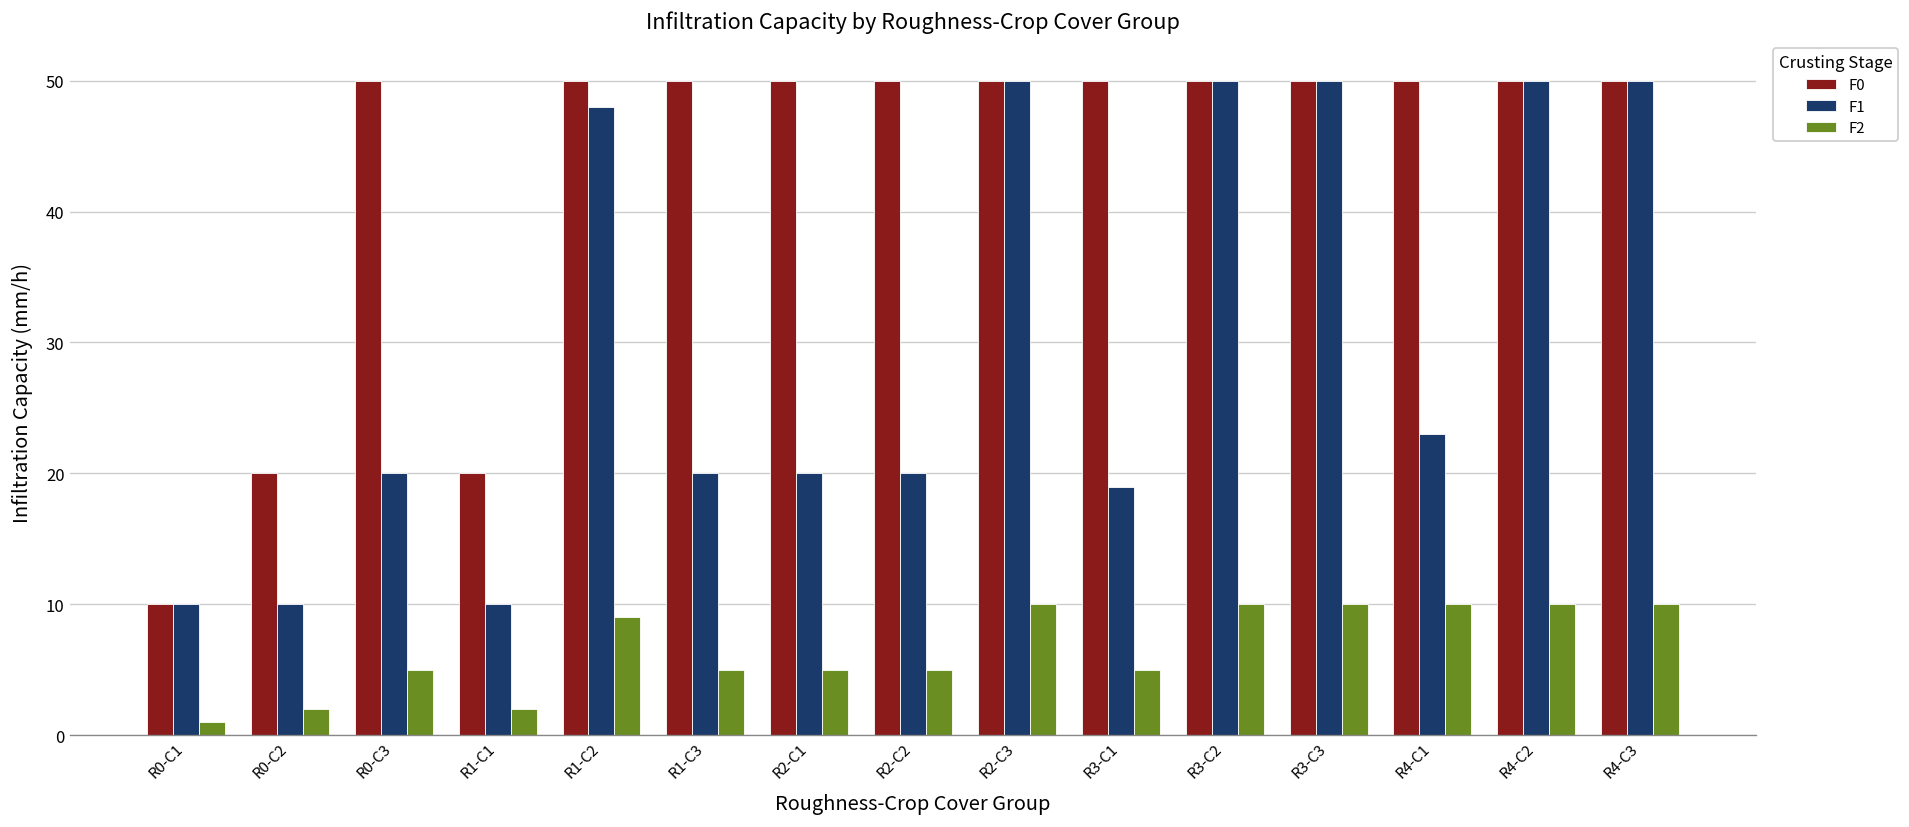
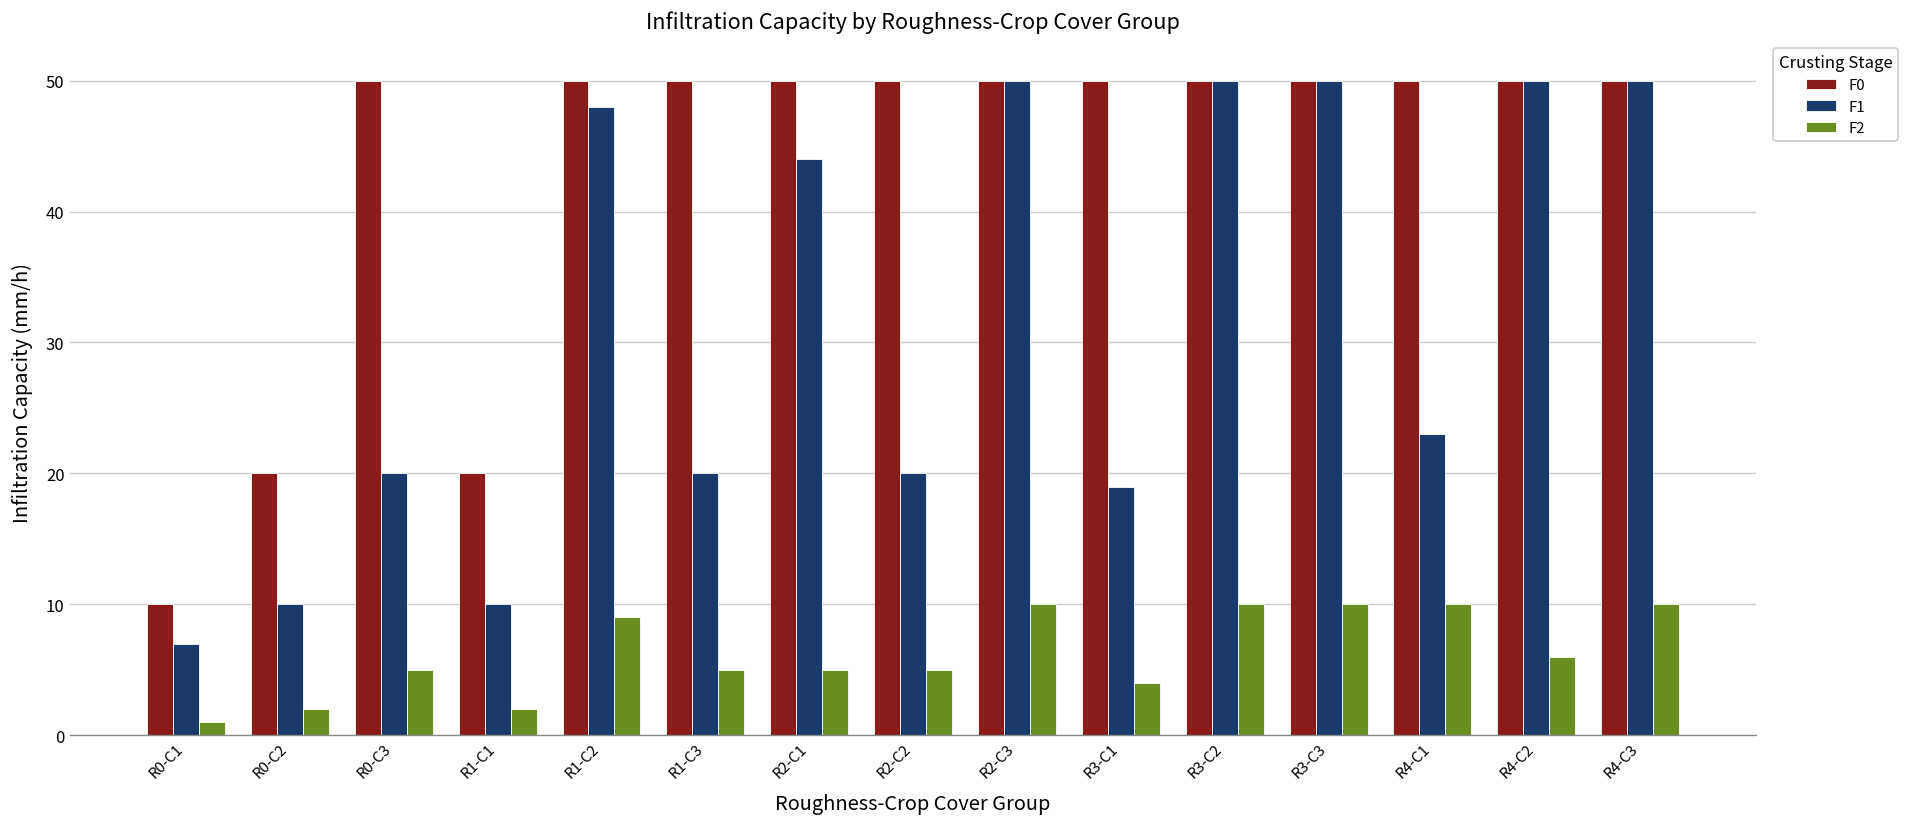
F1, R0-C1: 10 -> 7
F1, R2-C1: 20 -> 44
F2, R3-C1: 5 -> 4
F2, R4-C2: 10 -> 6
